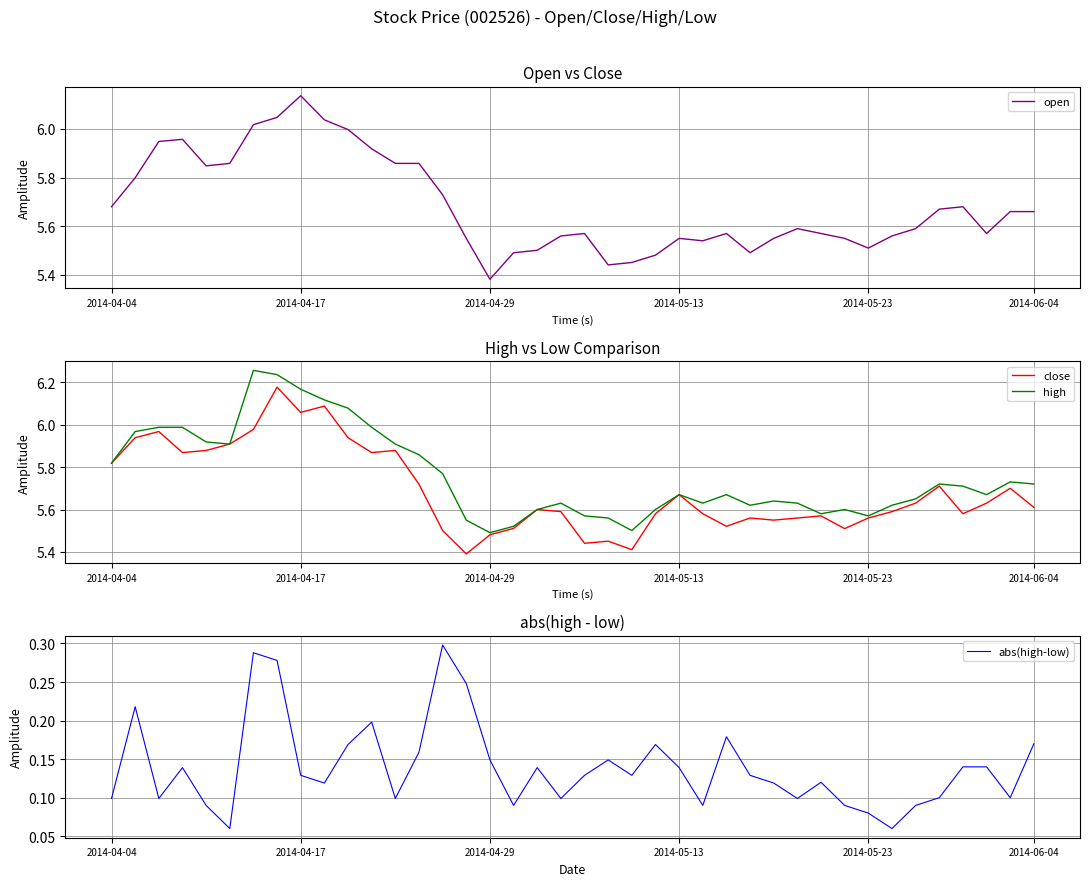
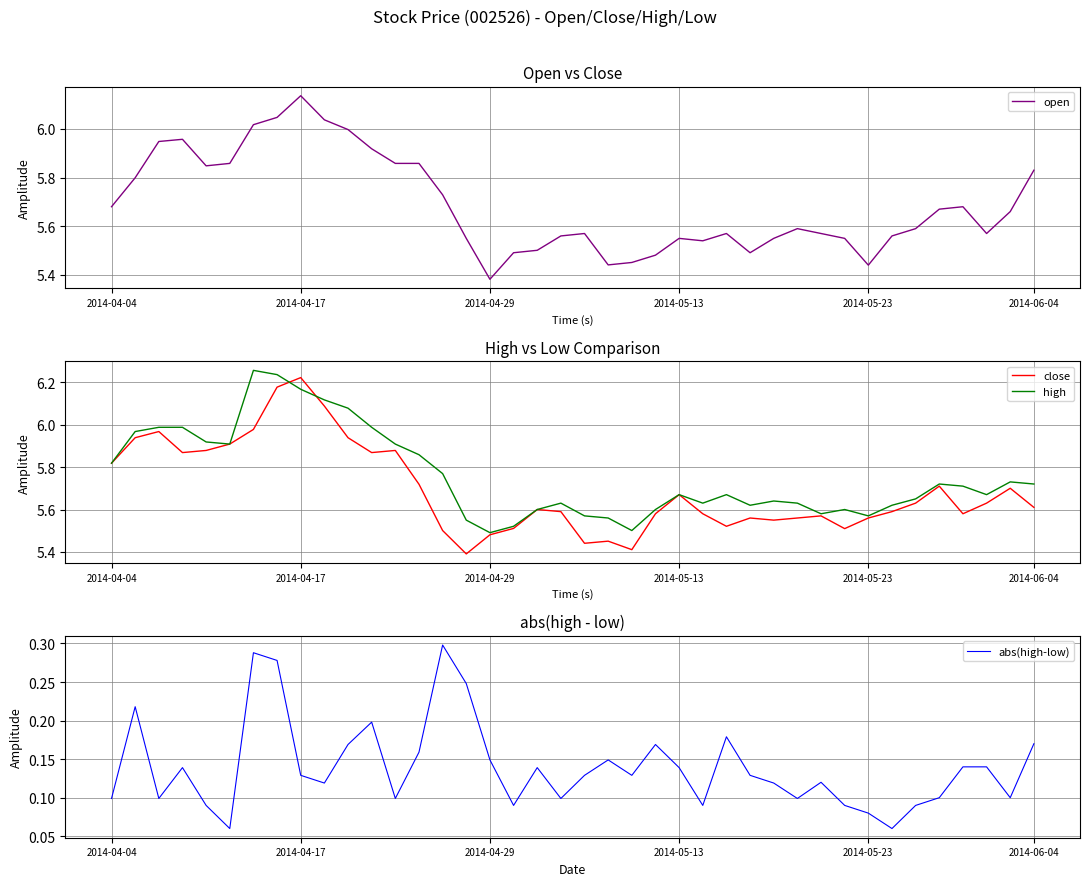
Open vs Close, 2014-05-23: 5.51 -> 5.44
Open vs Close, 2014-06-04: 5.66 -> 5.83
High vs Low Comparison, close, 2014-04-17: 6.06 -> 6.22
